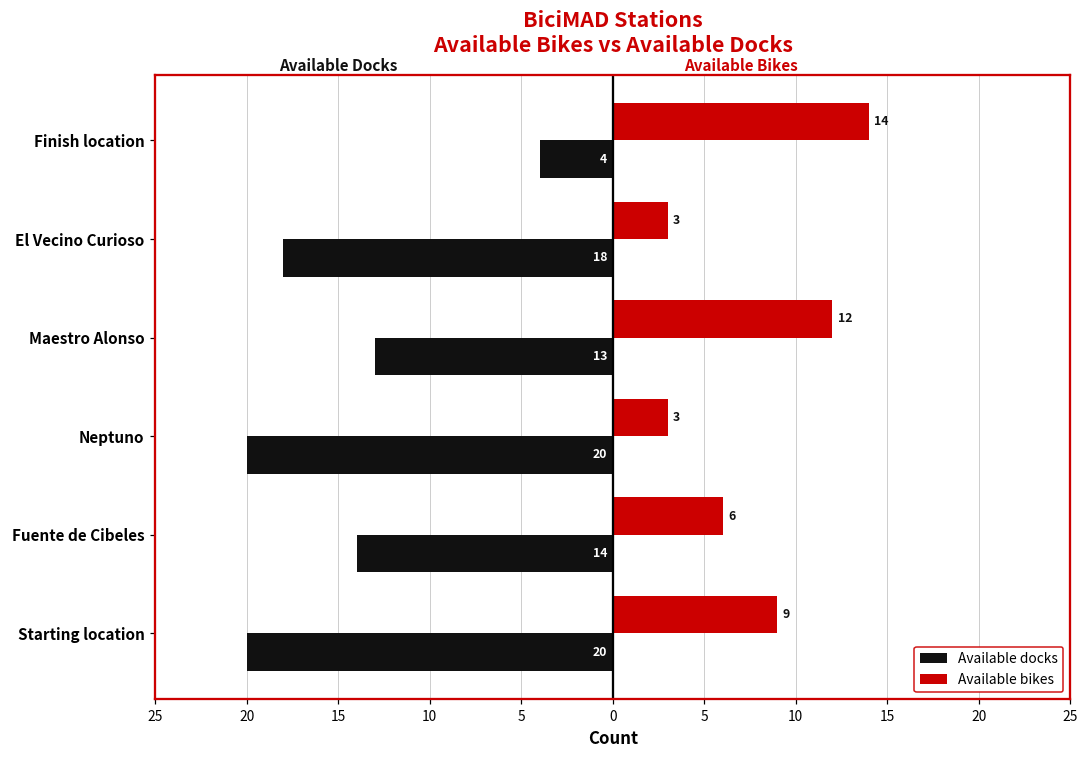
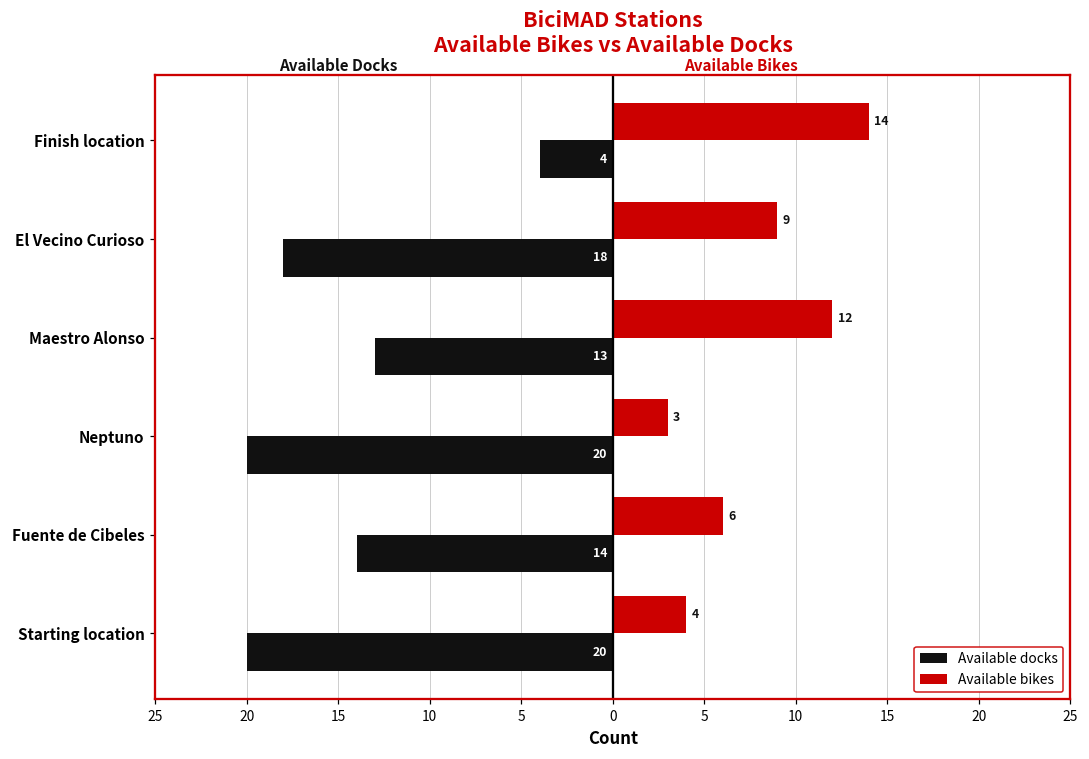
Available bikes, El Vecino Curioso: 3 -> 9
Available bikes, Starting location: 9 -> 4
